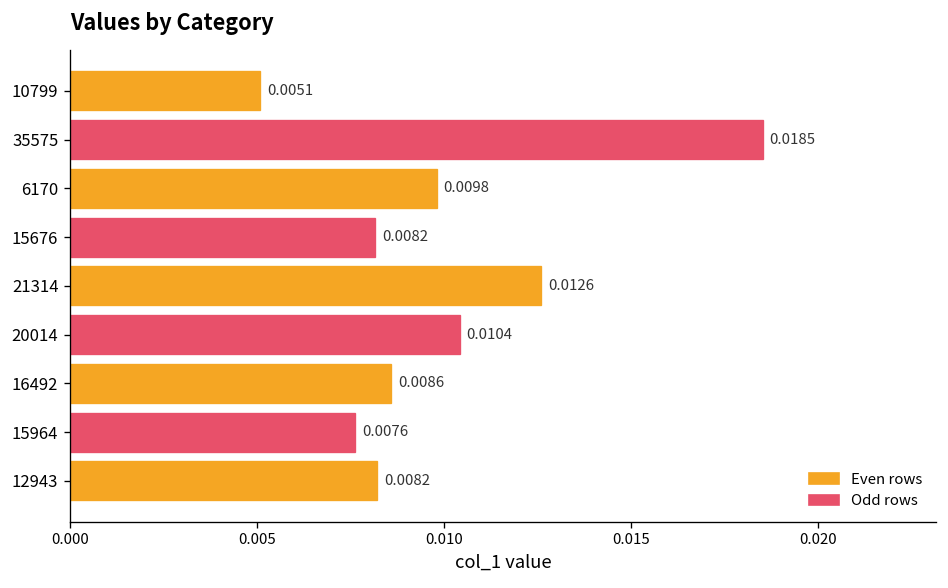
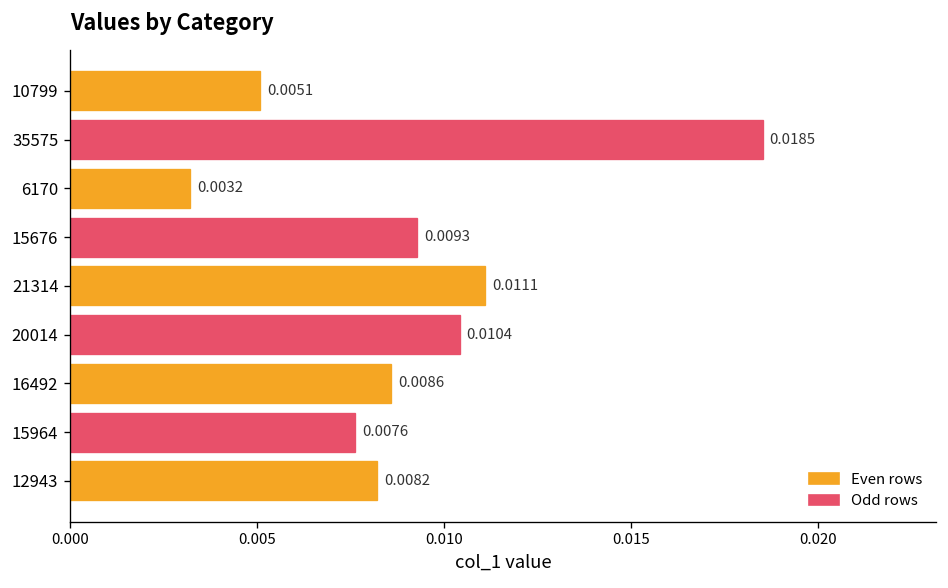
6170: 0.0098 -> 0.0032
15676: 0.0082 -> 0.0093
21314: 0.0126 -> 0.0111
